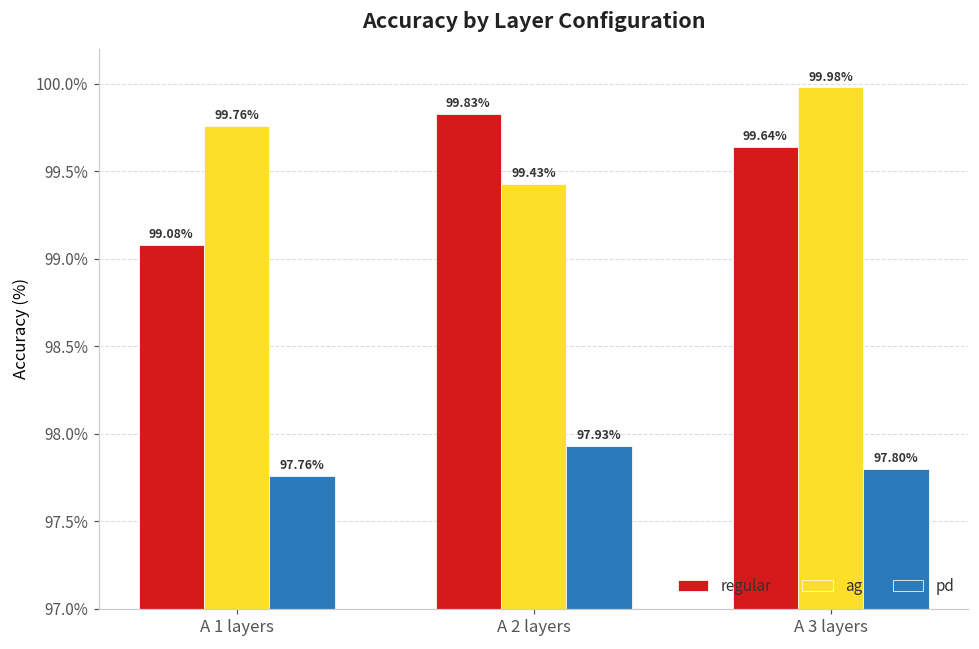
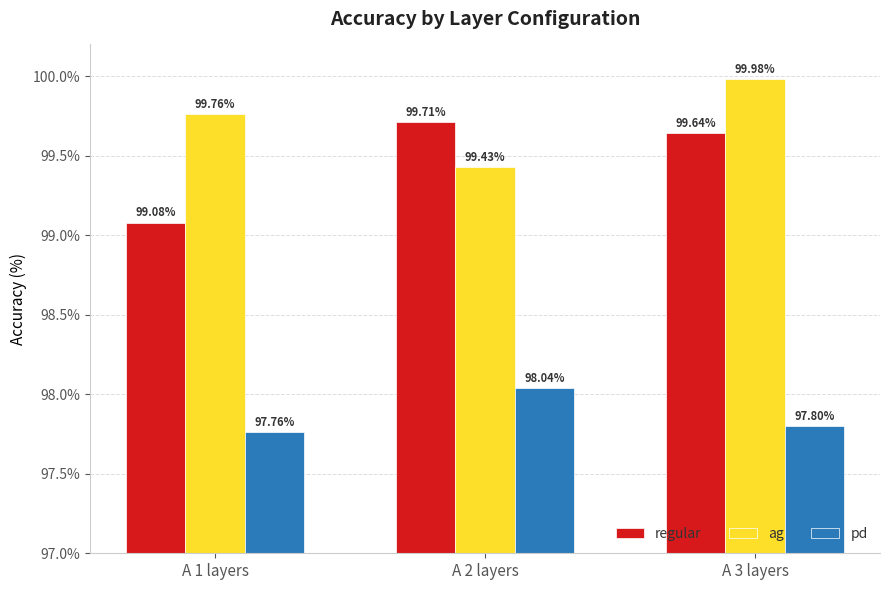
regular, A 2 layers: 99.83% -> 99.71%
pd, A 2 layers: 97.93% -> 98.04%
